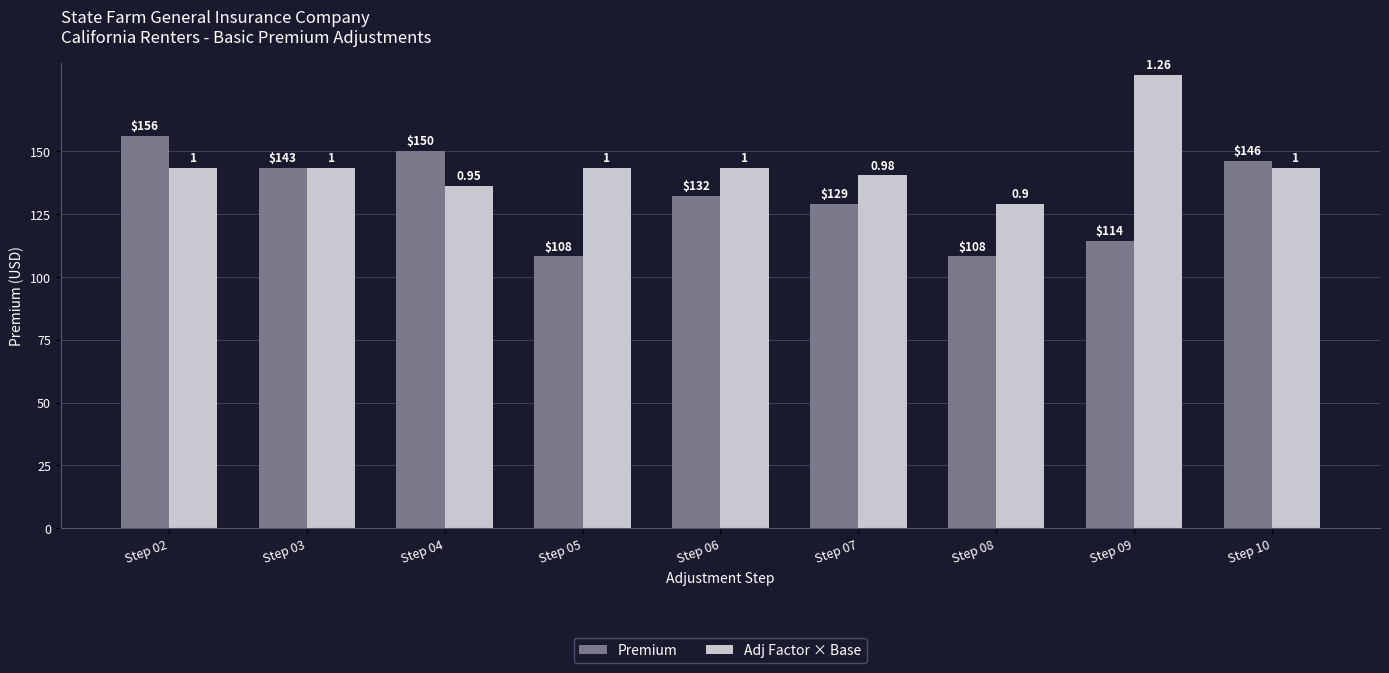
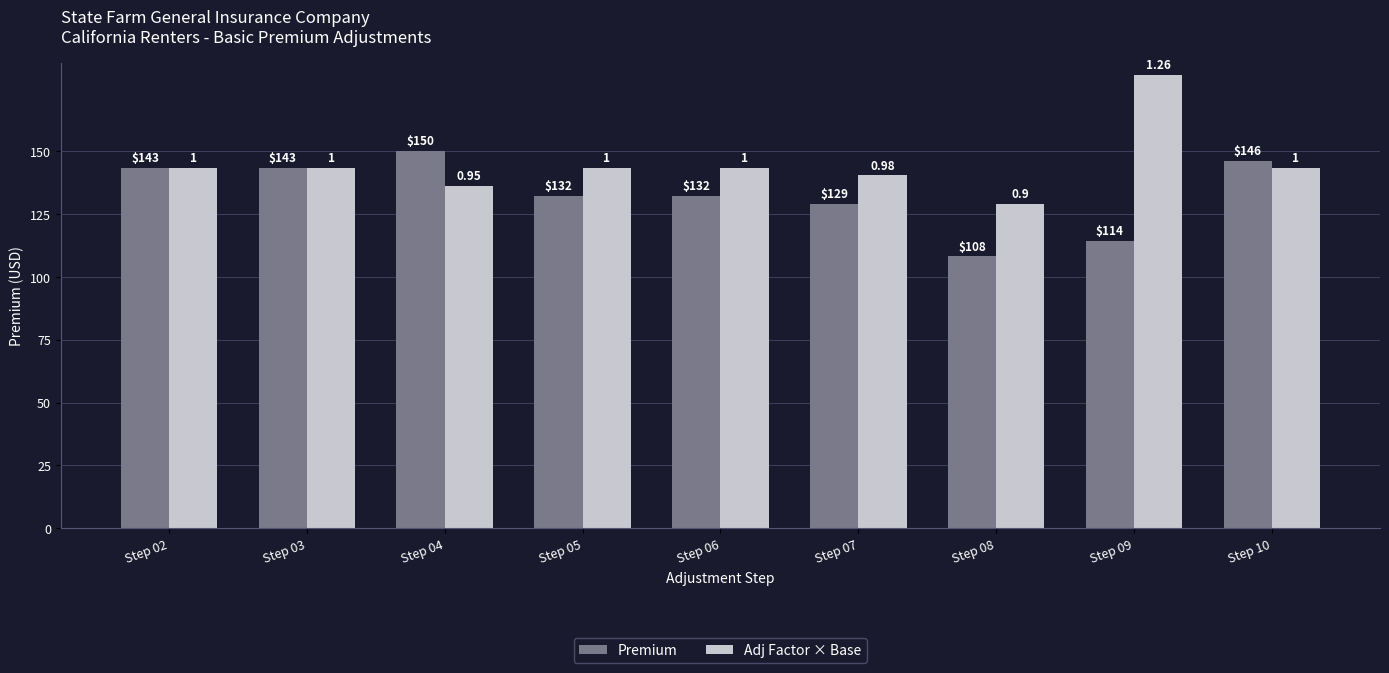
Premium, Step 02: $156 -> $143
Premium, Step 05: $108 -> $132
